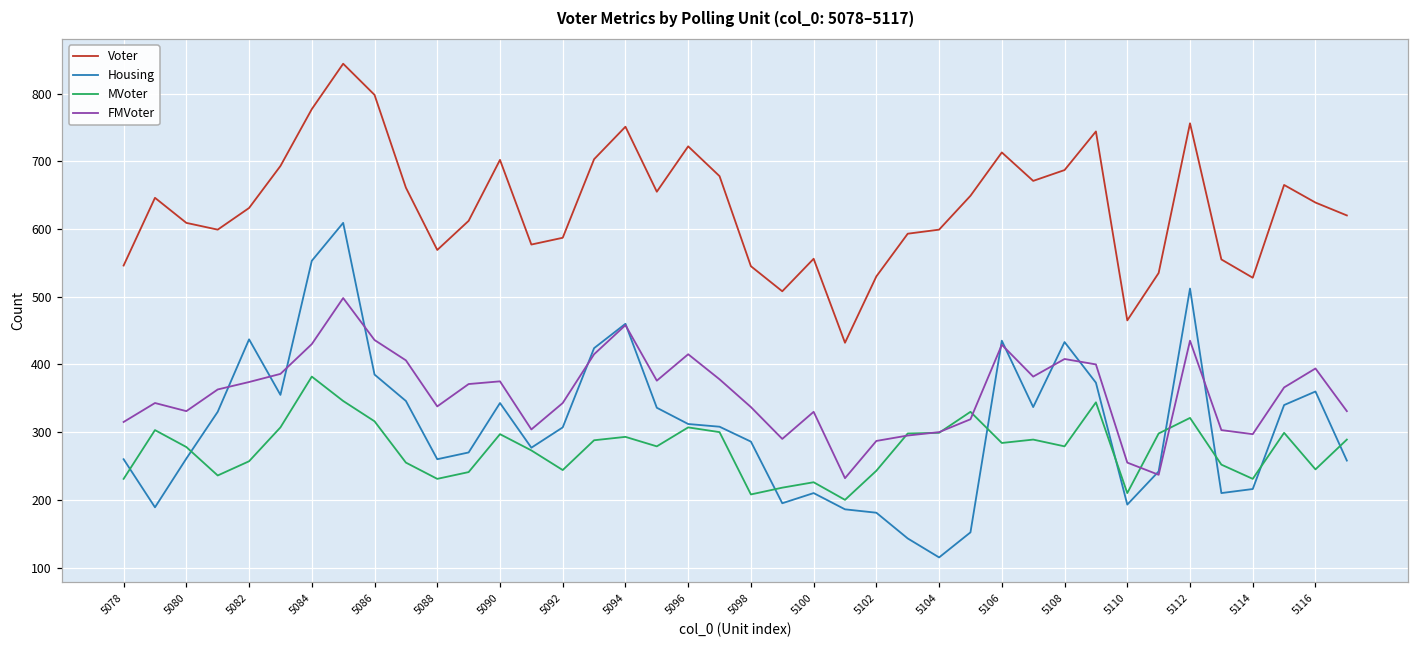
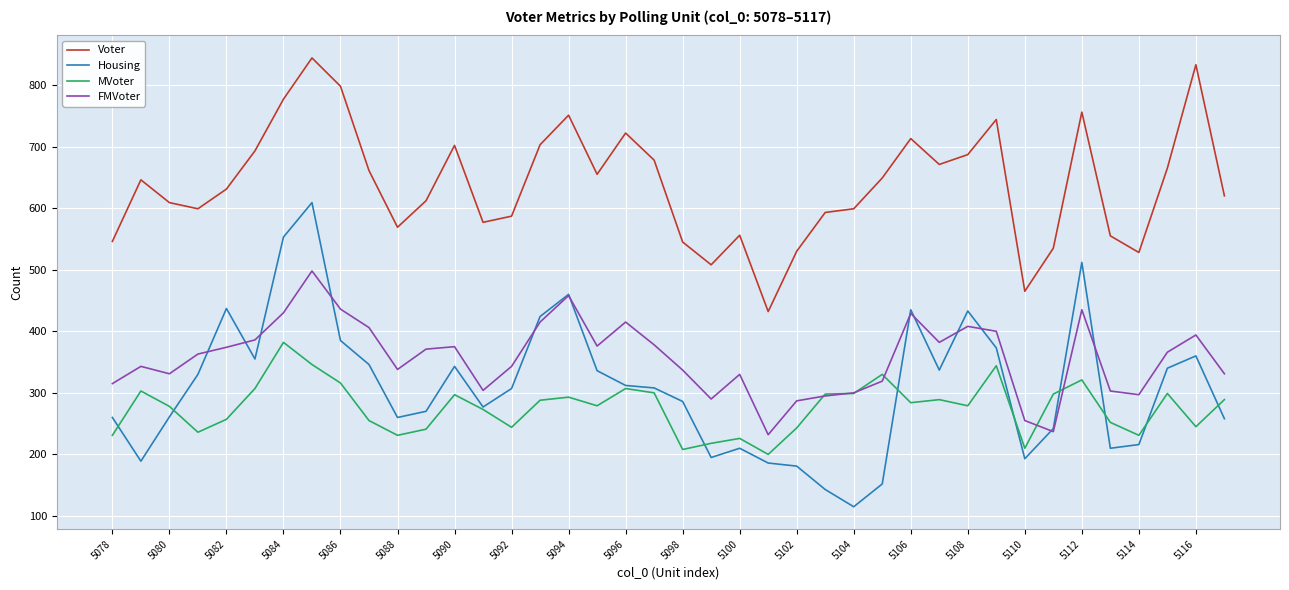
Voter, 5116: 640 -> 830
